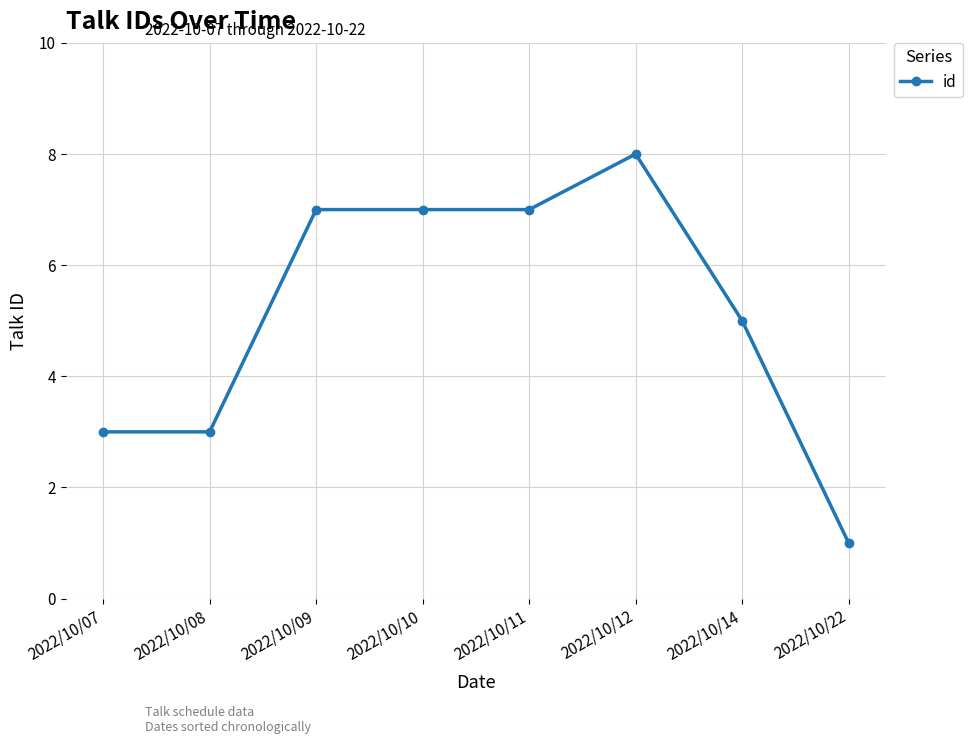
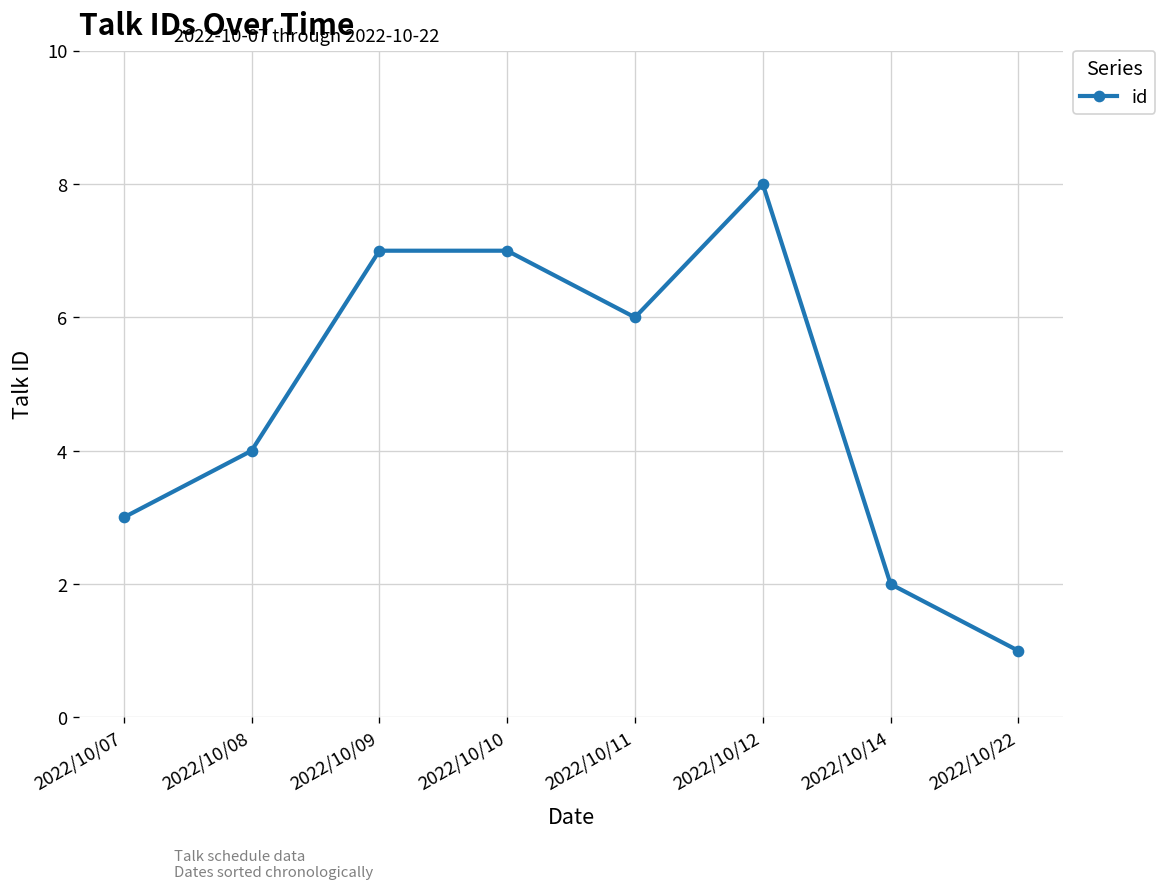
2022/10/08: 3 -> 4
2022/10/11: 7 -> 6
2022/10/14: 5 -> 2
